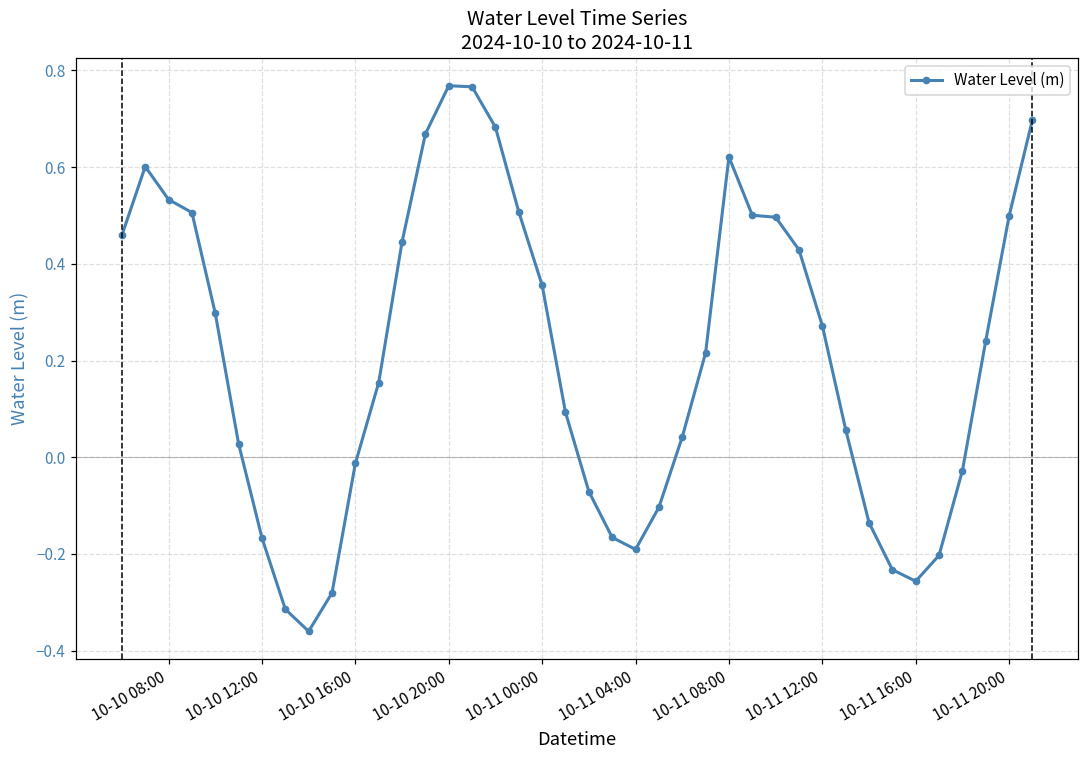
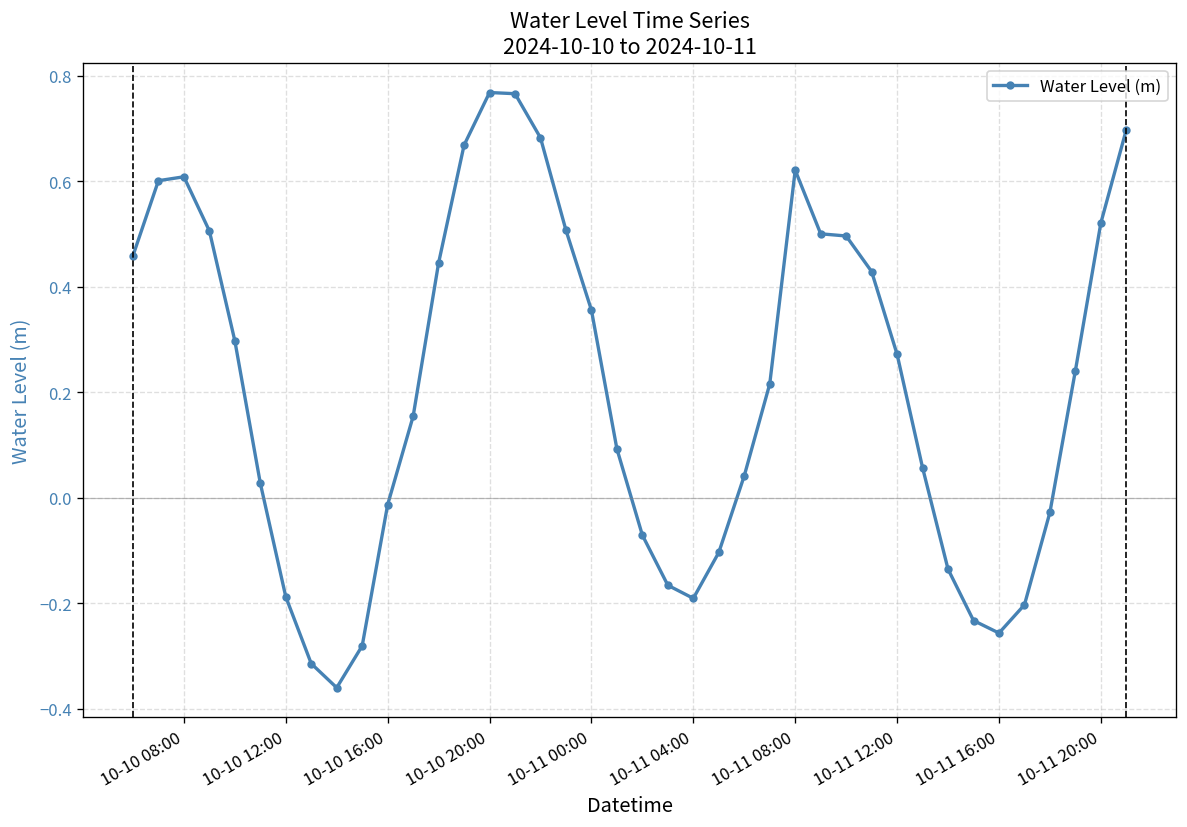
10-10 08:00: 0.53 -> 0.61
10-10 12:00: -0.17 -> -0.19
10-11 20:00: 0.50 -> 0.52
